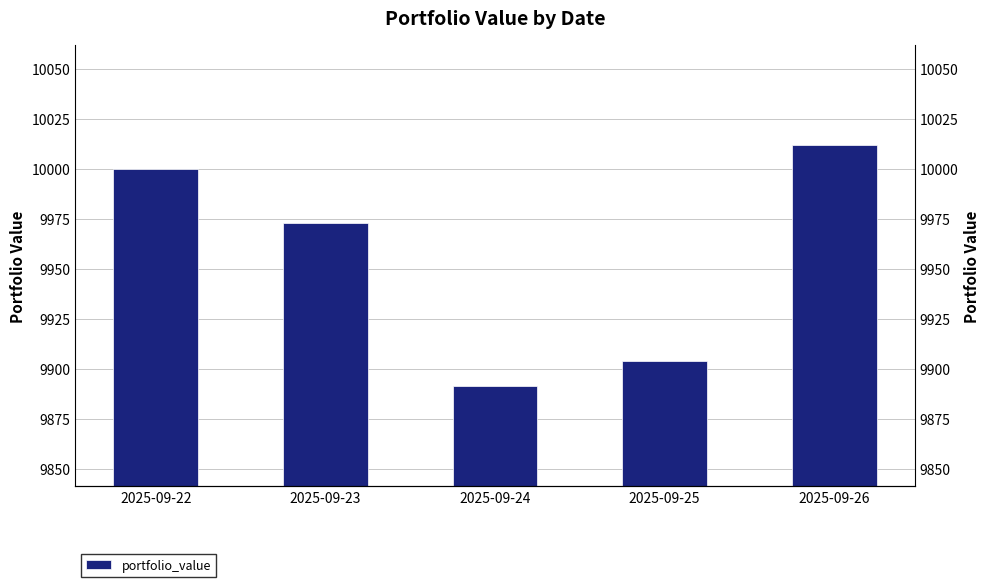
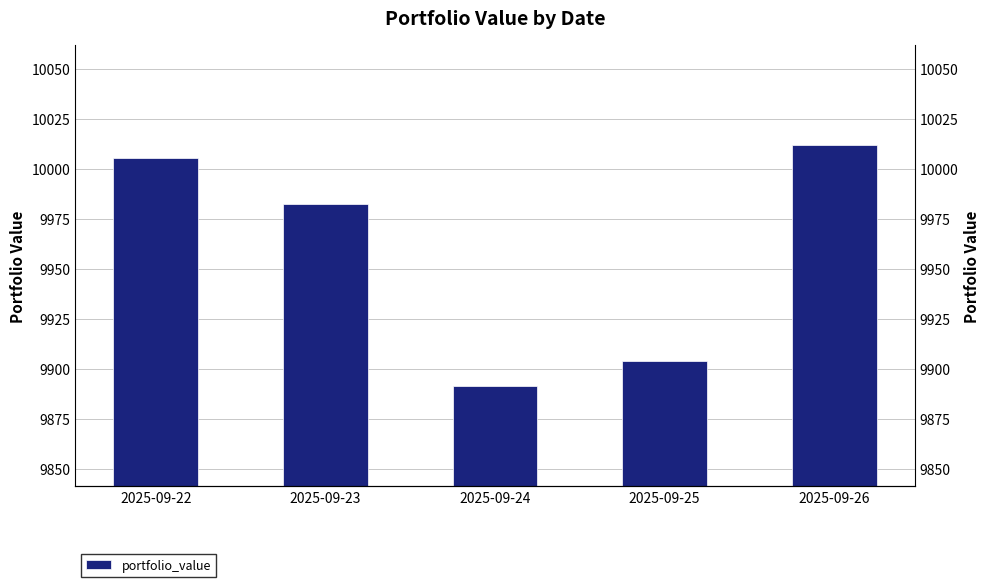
2025-09-22: 10000 -> 10005
2025-09-23: 9973 -> 9983
